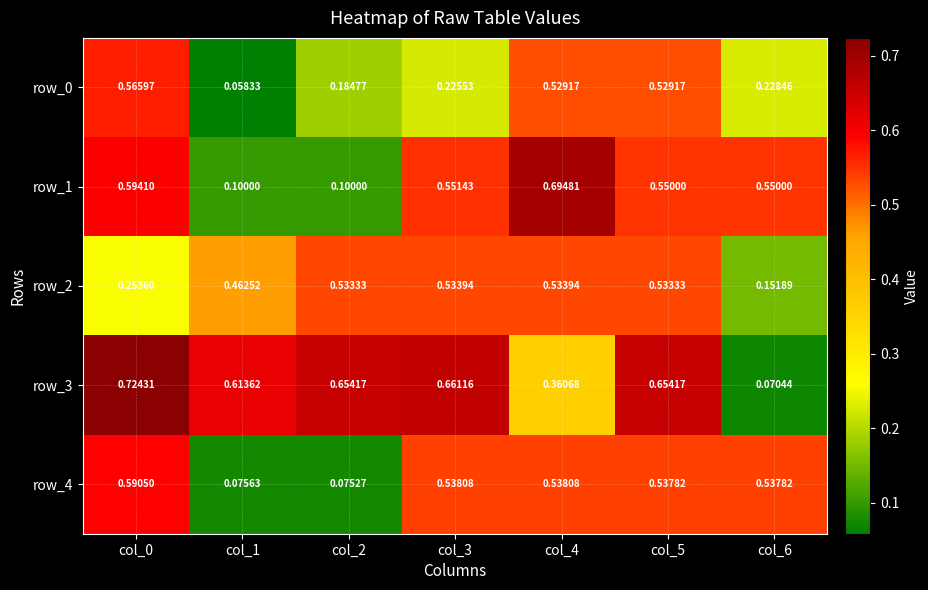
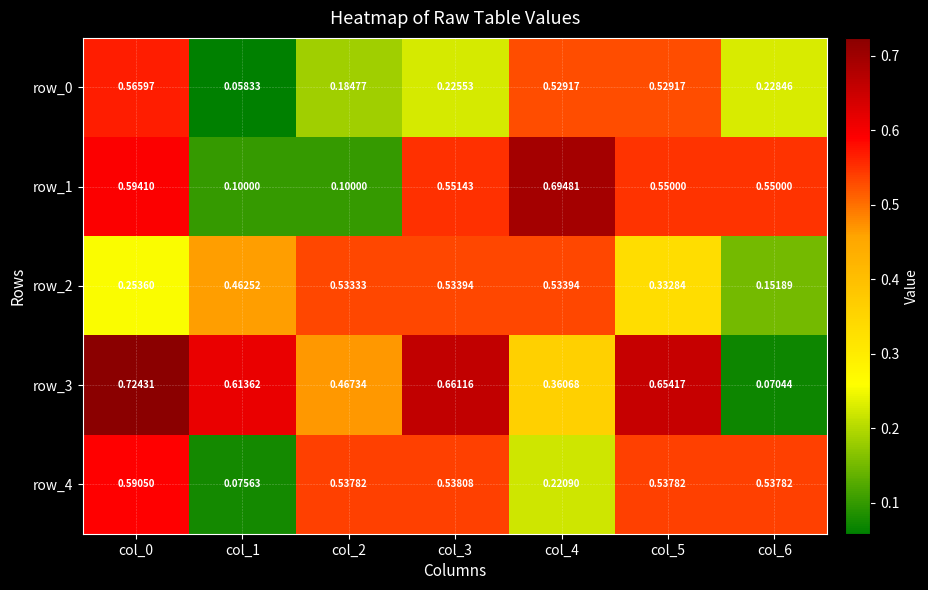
row_2, col_5: 0.53333 -> 0.33284
row_3, col_2: 0.65417 -> 0.46734
row_4, col_2: 0.07527 -> 0.53782
row_4, col_4: 0.53808 -> 0.22090
